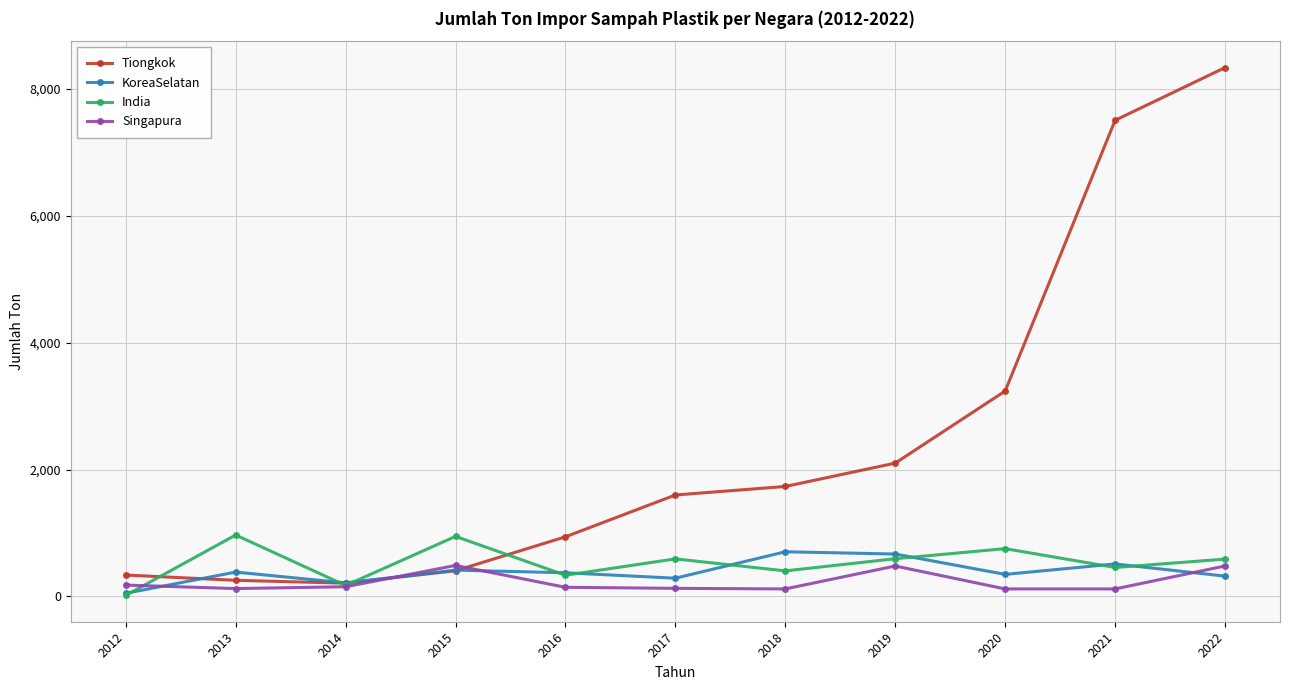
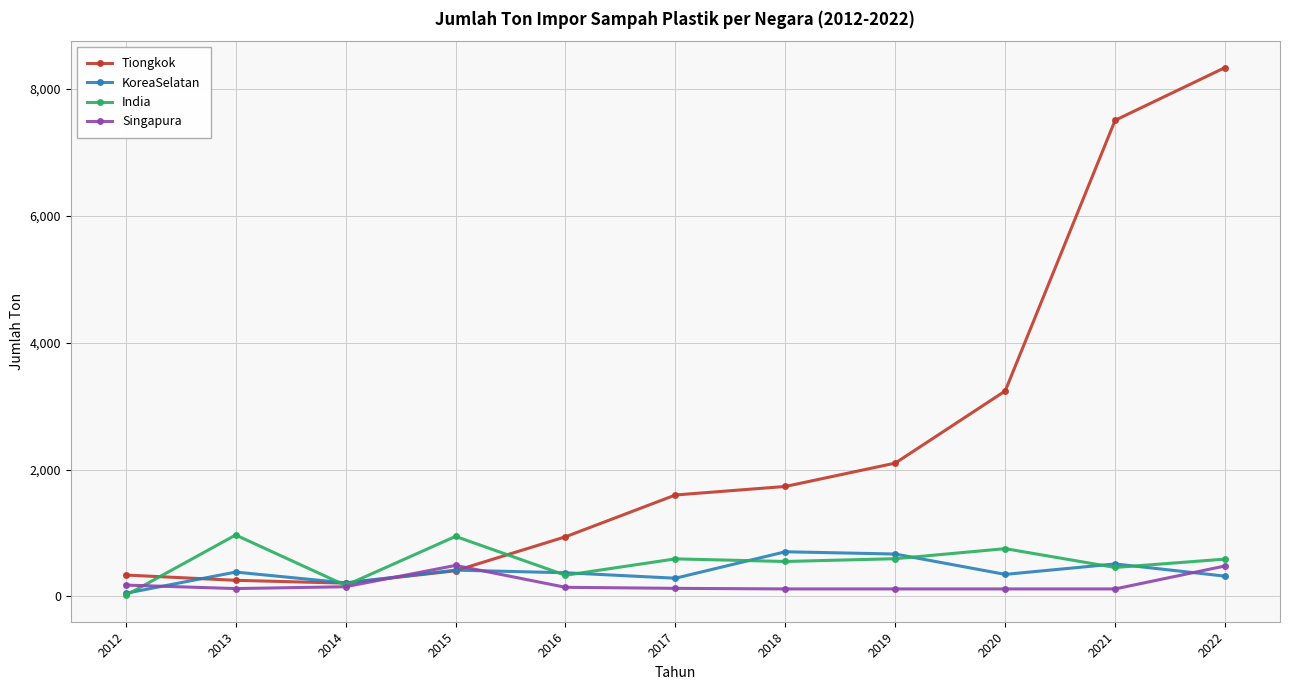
India, 2018: 400 -> 600
Singapura, 2019: 500 -> 100
